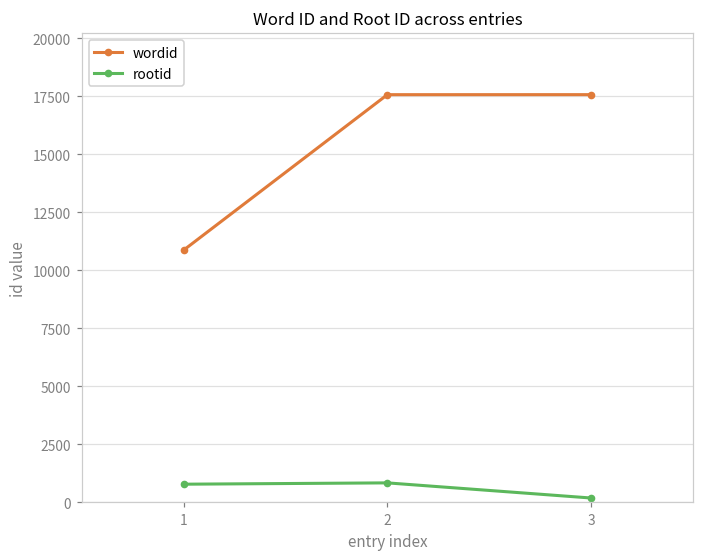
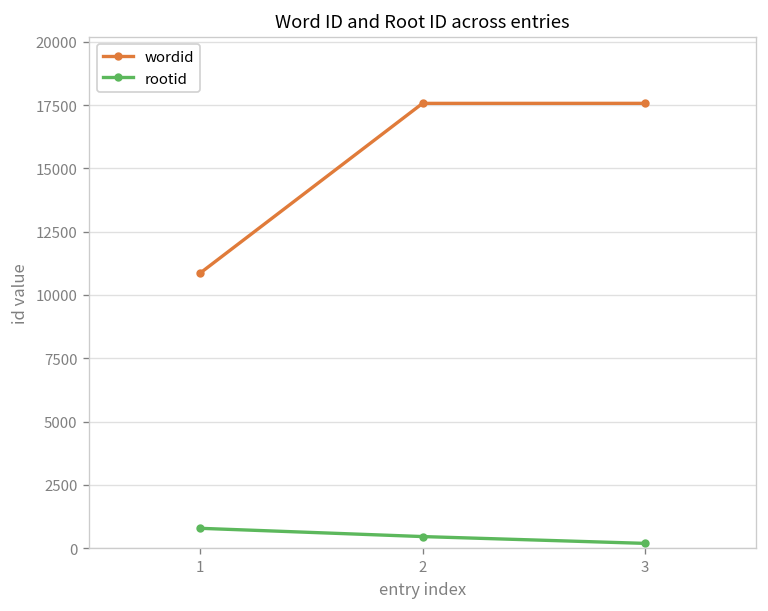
rootid, 2: 800 -> 500
